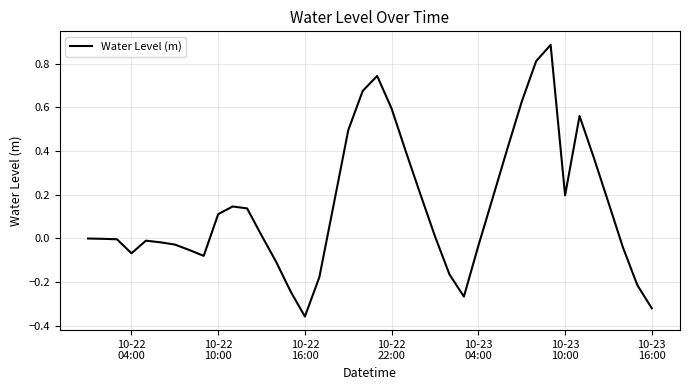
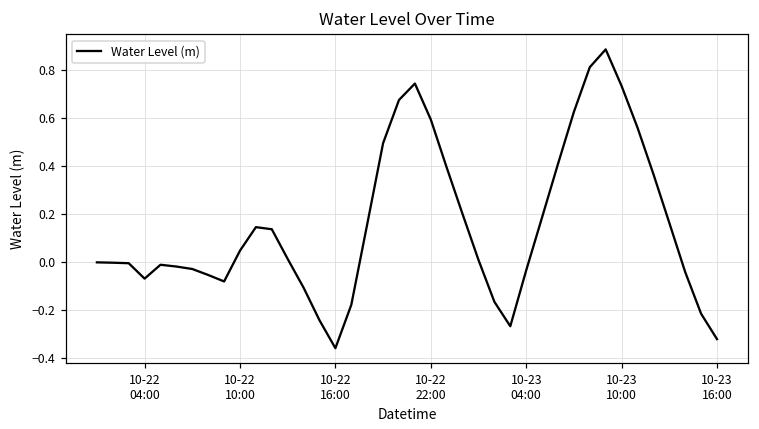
10-22 10:00: 0.11 -> 0.05
10-23 10:00: 0.20 -> 0.73
